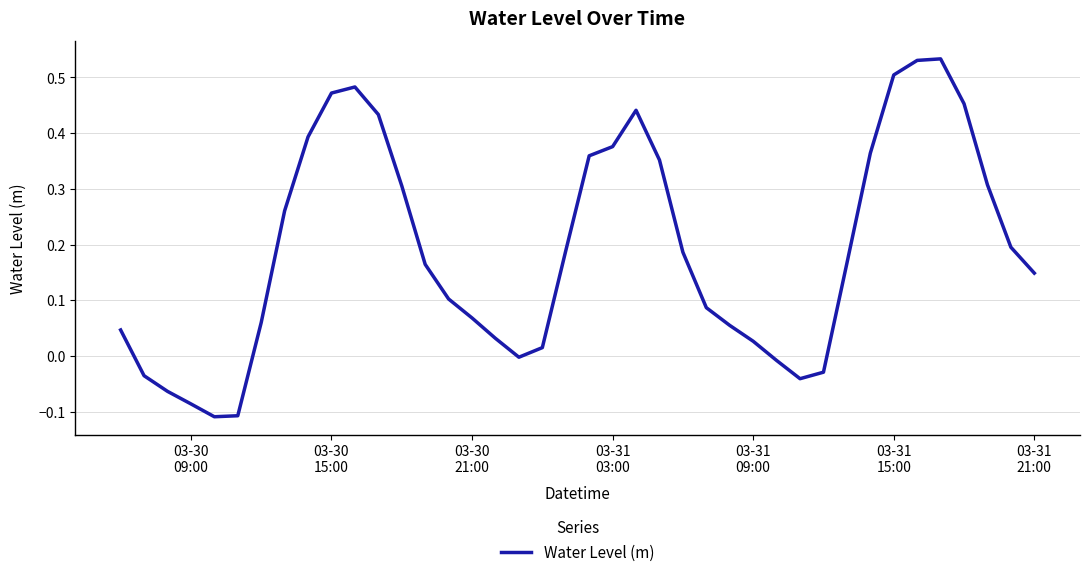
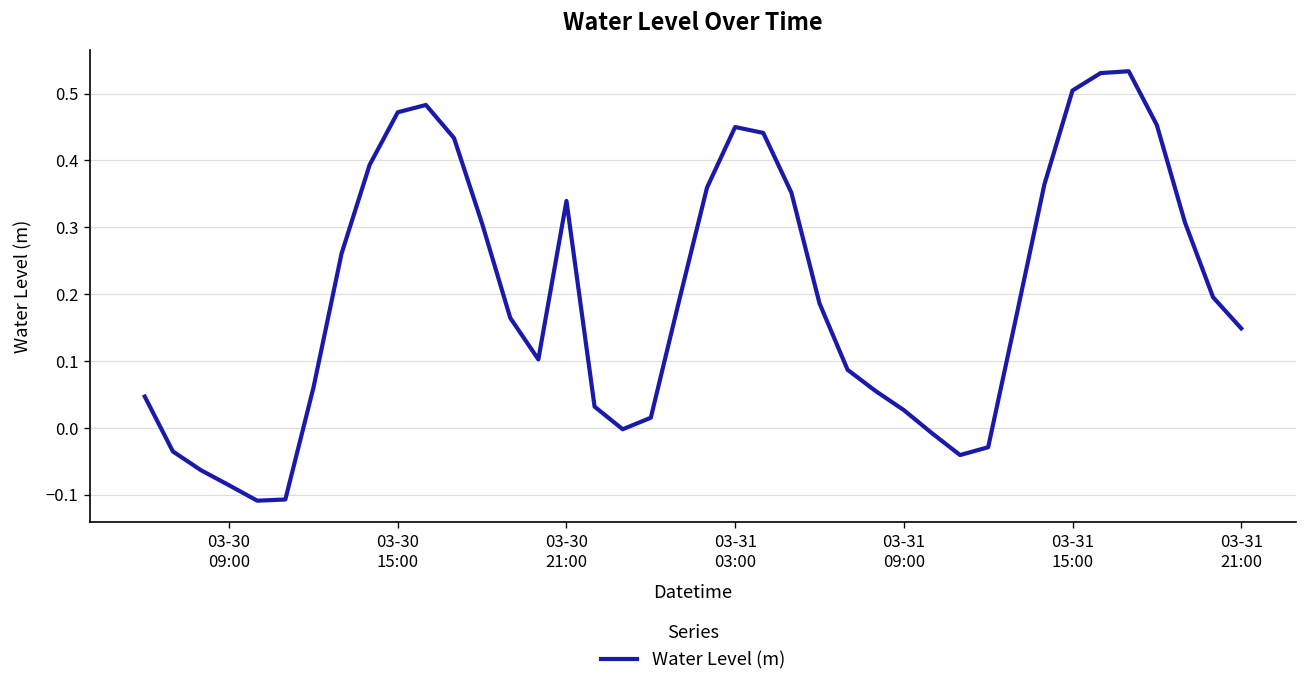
03-30 21:00: 0.07 -> 0.34
03-31 03:00: 0.38 -> 0.45
